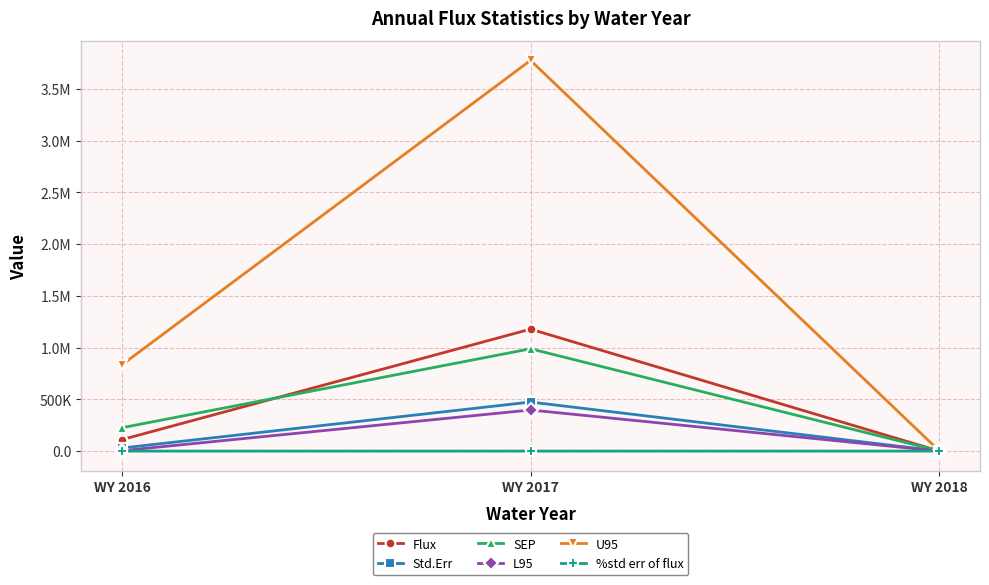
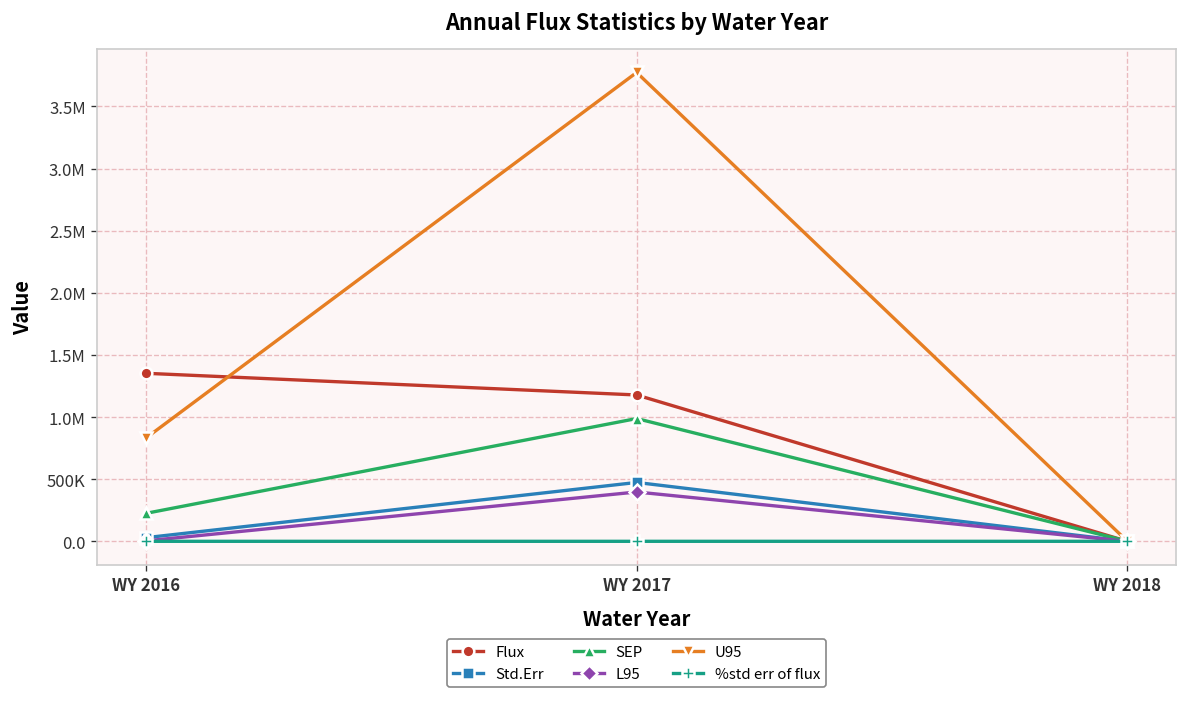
Flux, WY 2016: 110000 -> 1350000
